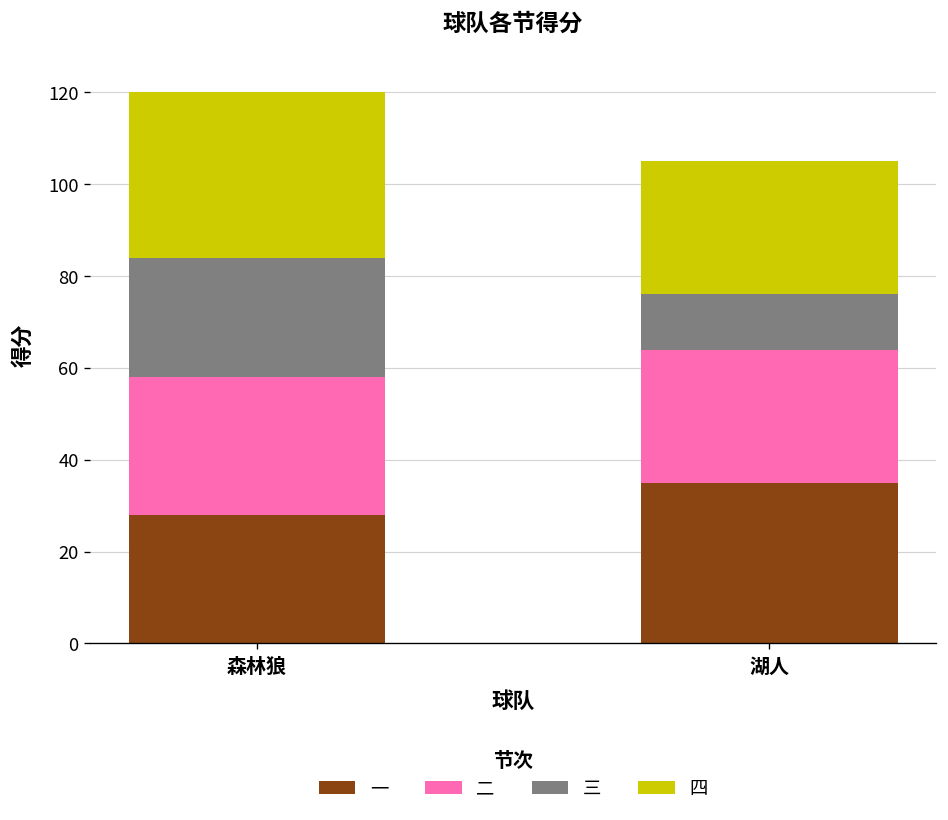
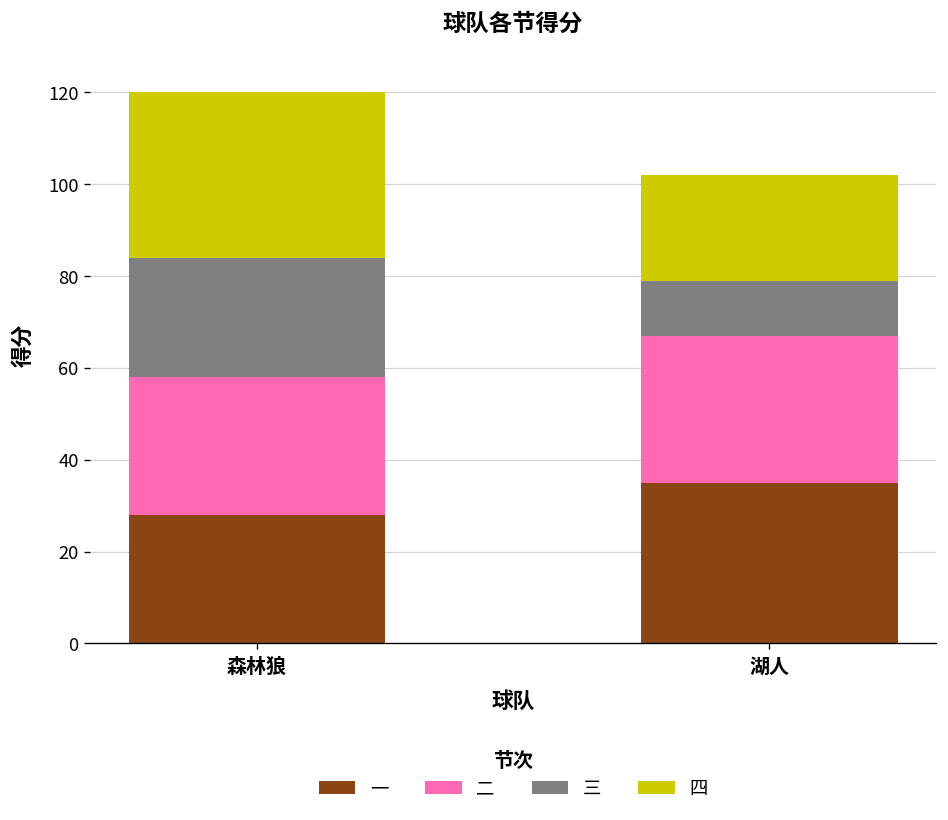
二, 湖人: 29 -> 32
四, 湖人: 29 -> 23
